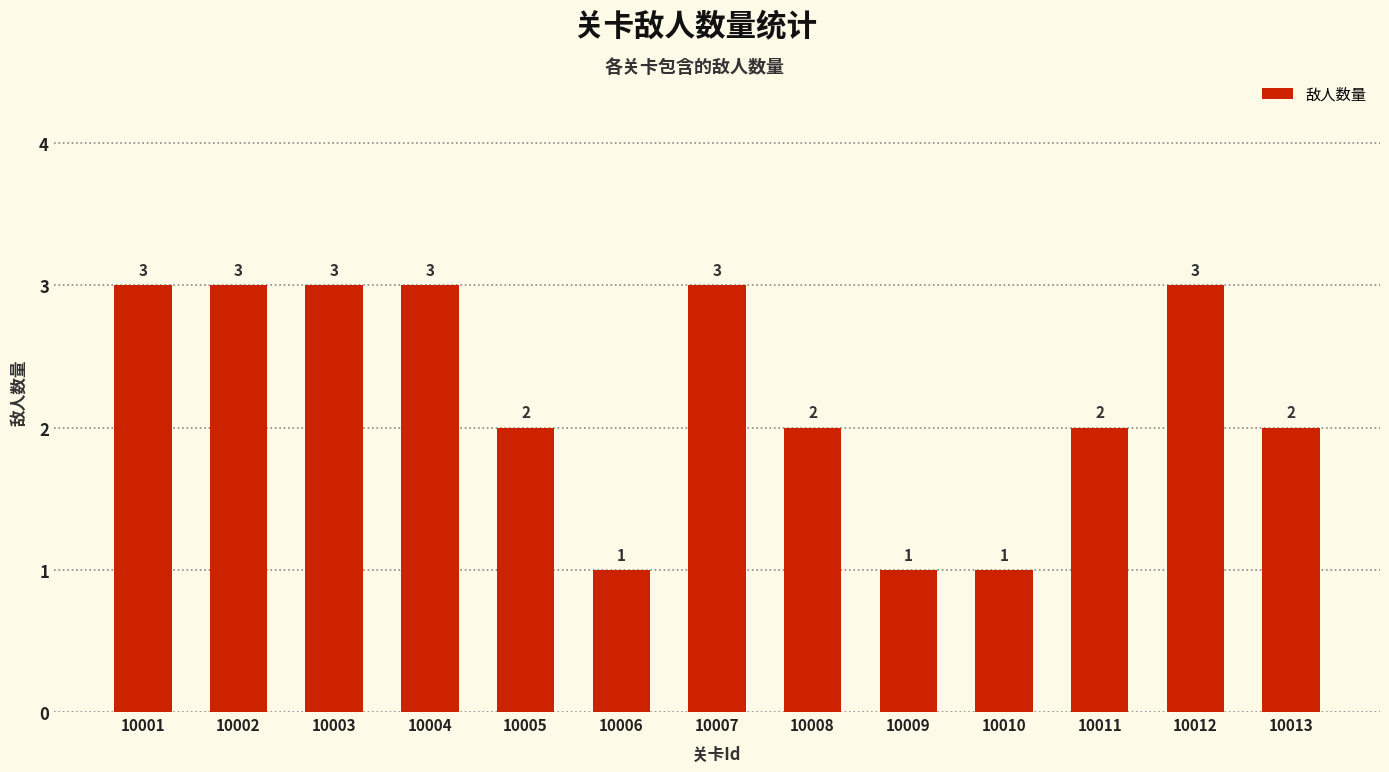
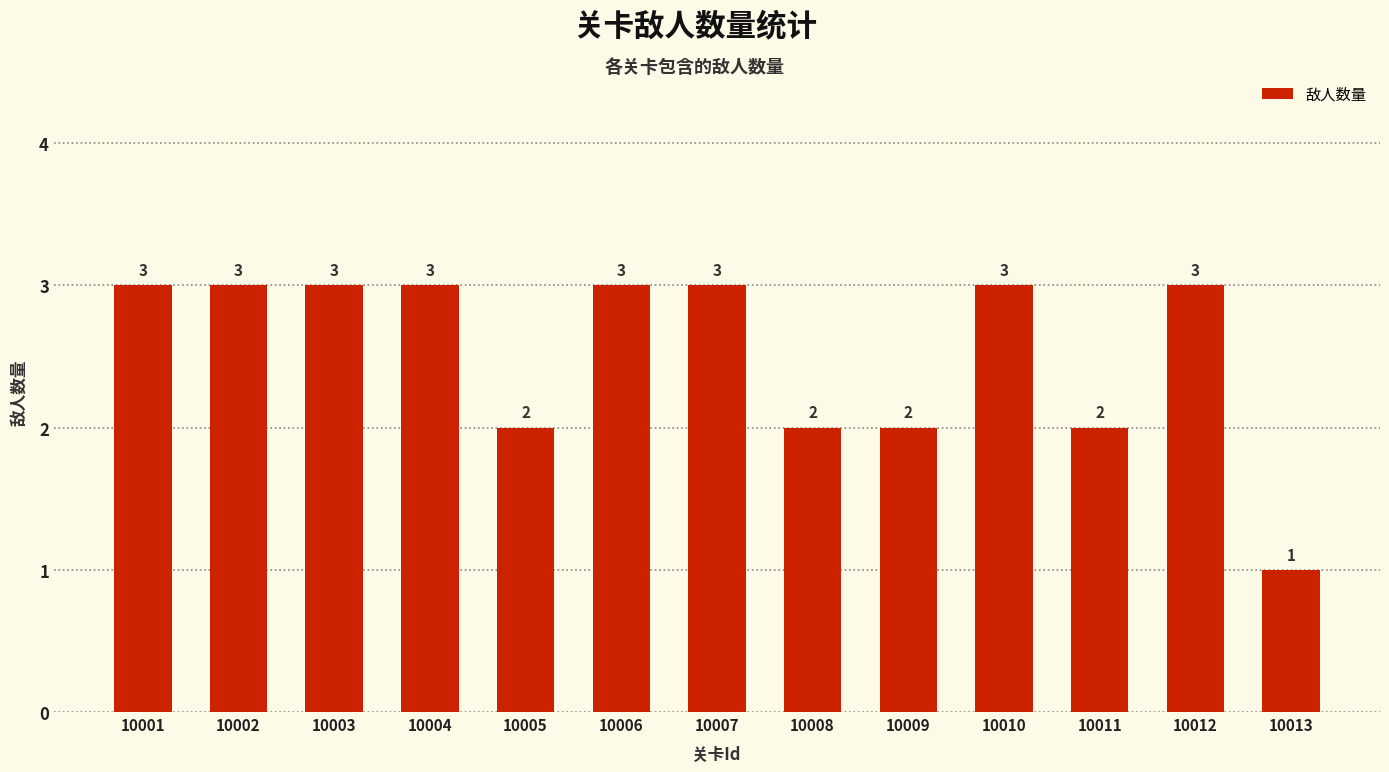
10006: 1 -> 3
10009: 1 -> 2
10010: 1 -> 3
10013: 2 -> 1
